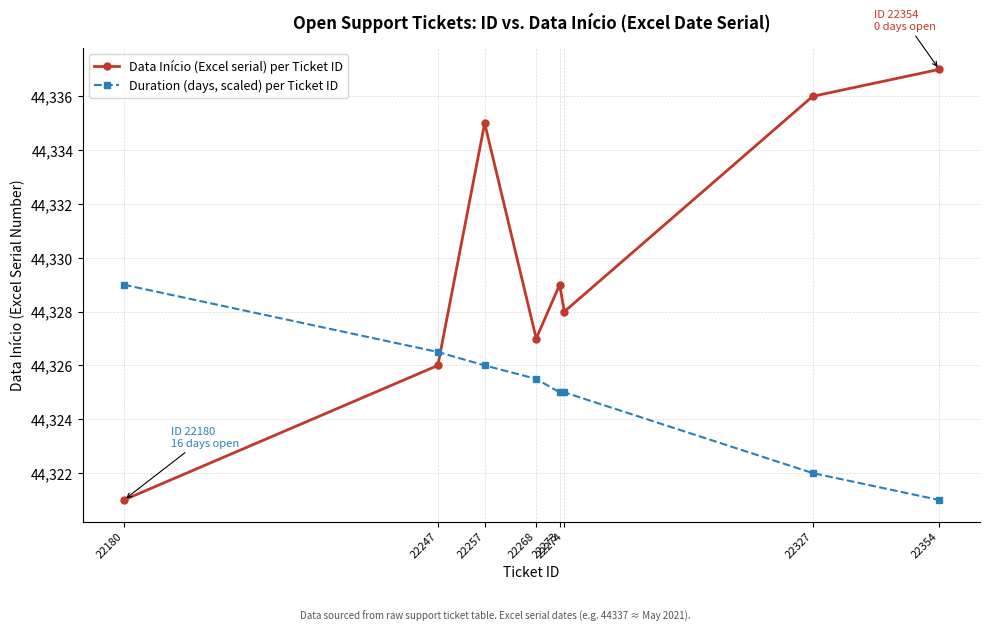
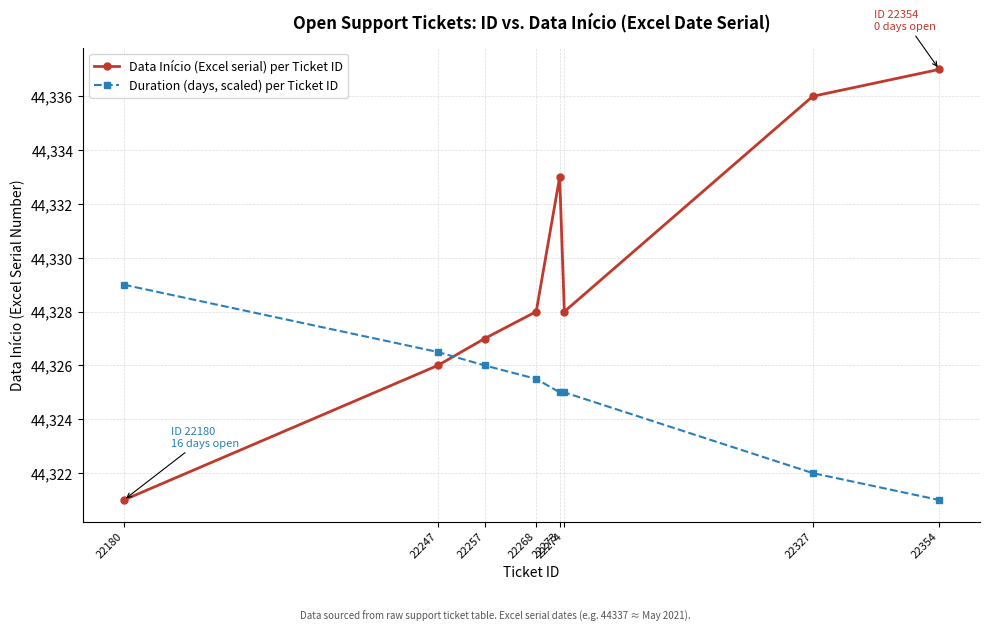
Data Início (Excel serial) per Ticket ID, 22257: 44,335 -> 44,327
Data Início (Excel serial) per Ticket ID, 22268: 44,327 -> 44,328
Data Início (Excel serial) per Ticket ID, 22273: 44,329 -> 44,333
